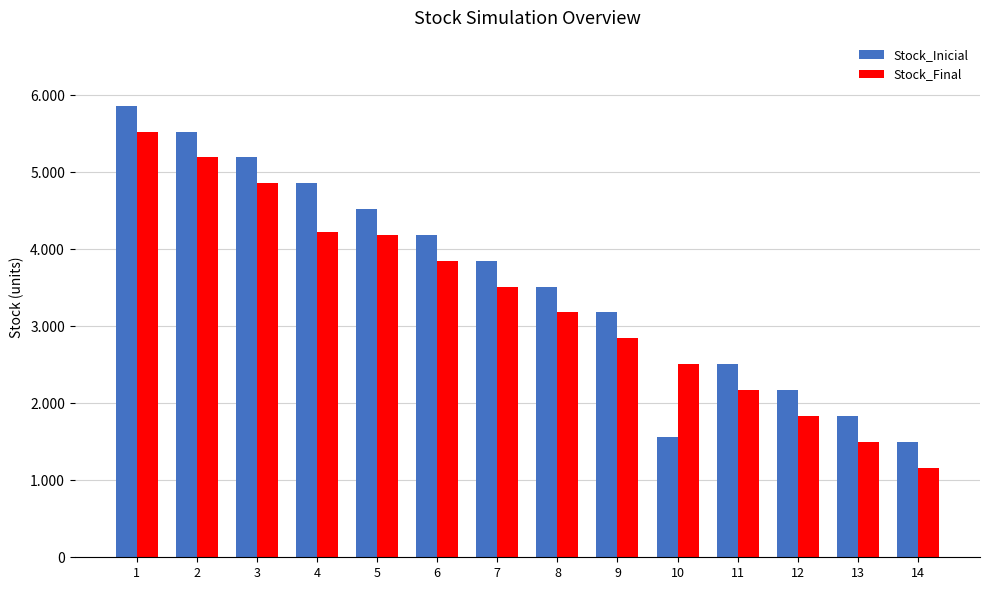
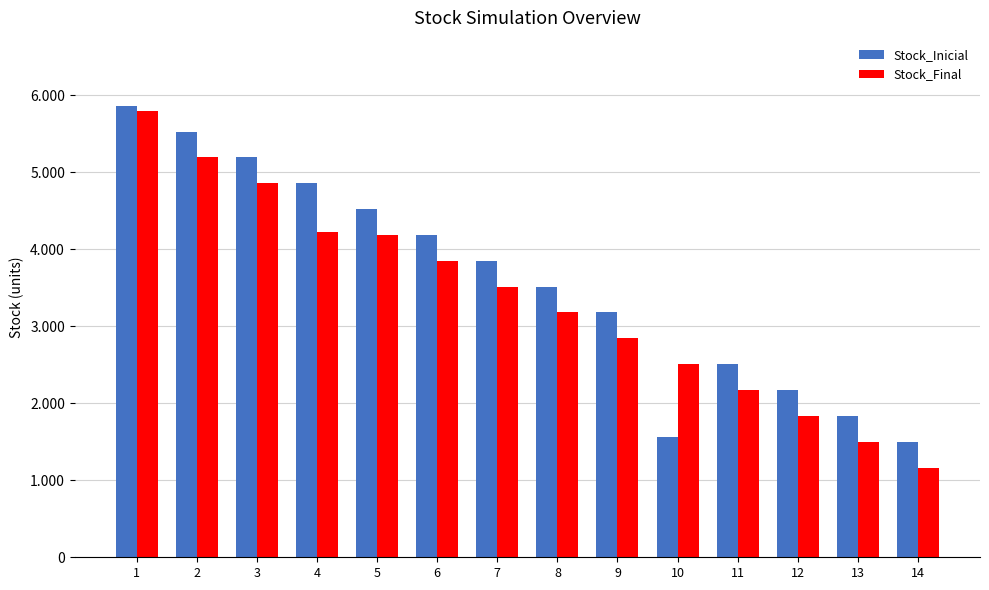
Stock_Final, 1: 5.5 -> 5.8
